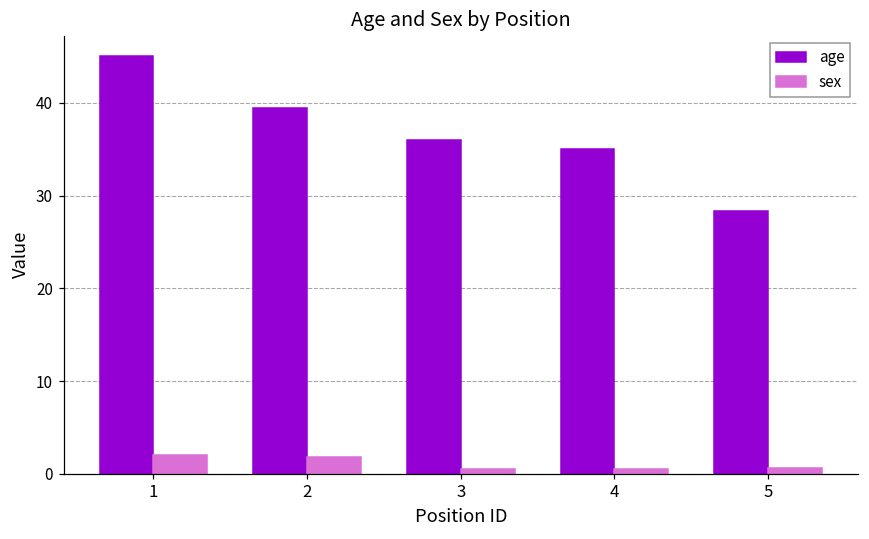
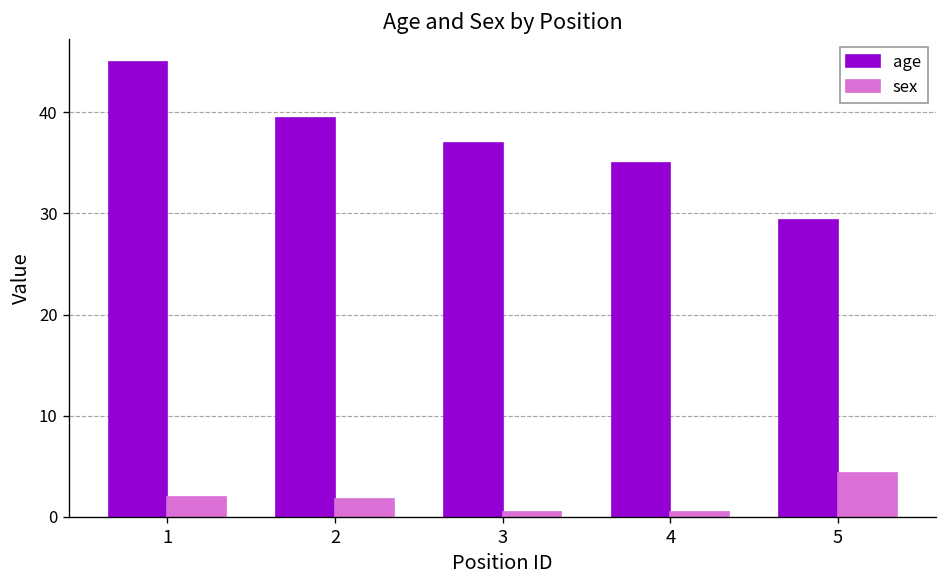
age, 3: 36 -> 37
age, 5: 28 -> 29
sex, 5: 1 -> 4
